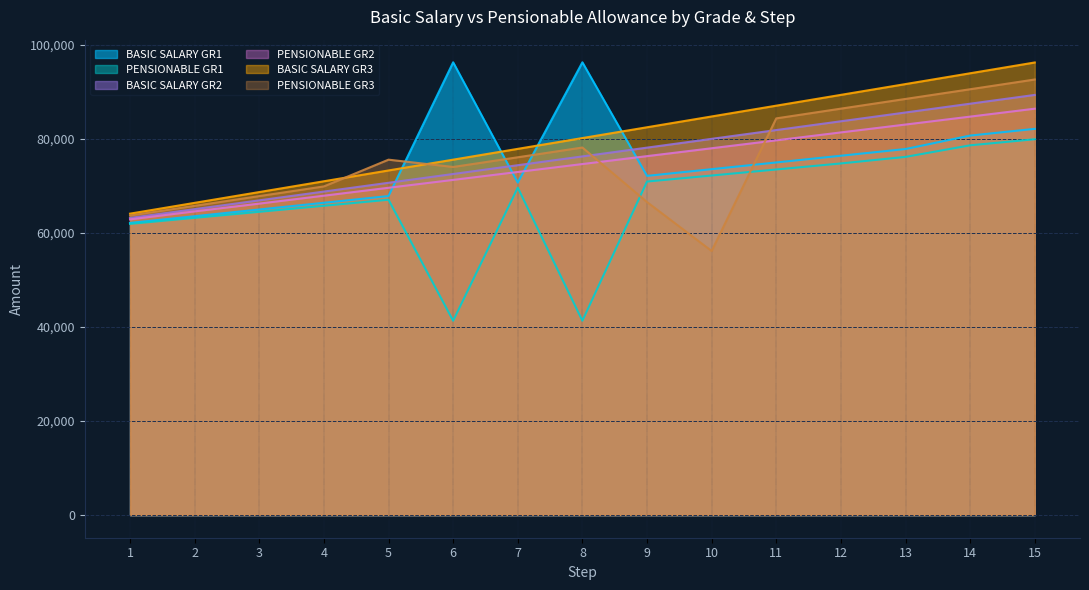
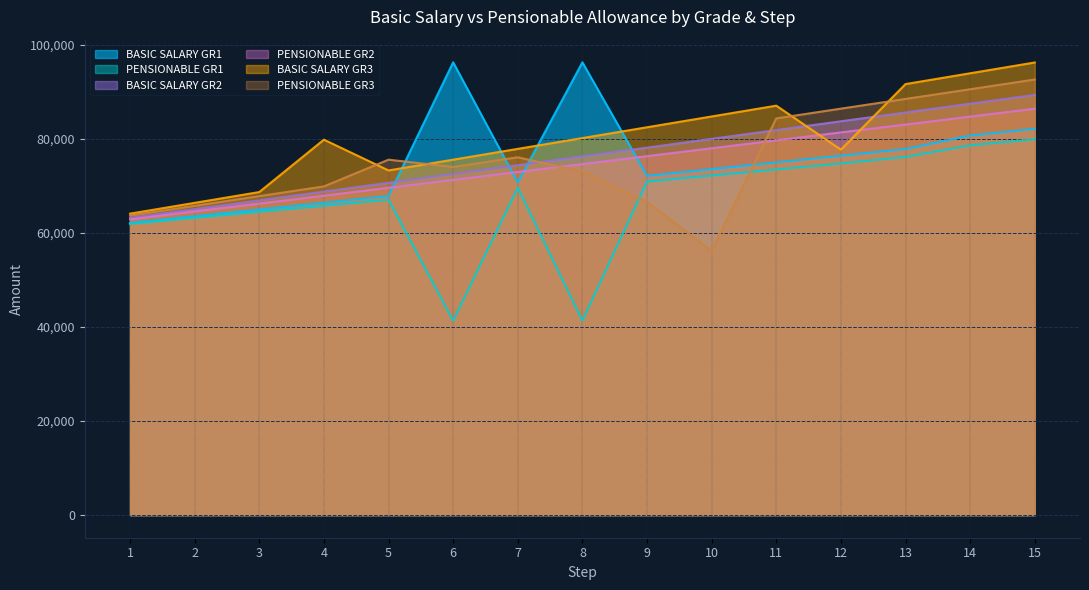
BASIC SALARY GR3, 4: 71,000 -> 80,000
PENSIONABLE GR3, 8: 78,000 -> 73,000
BASIC SALARY GR3, 12: 89,000 -> 78,000
